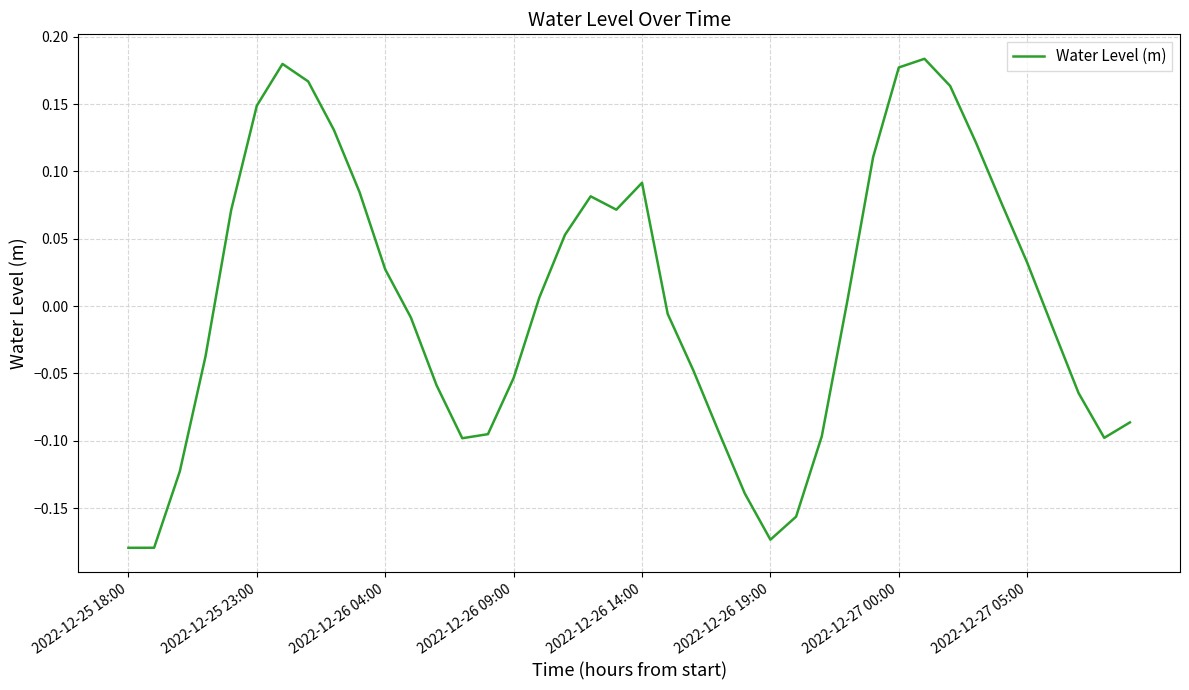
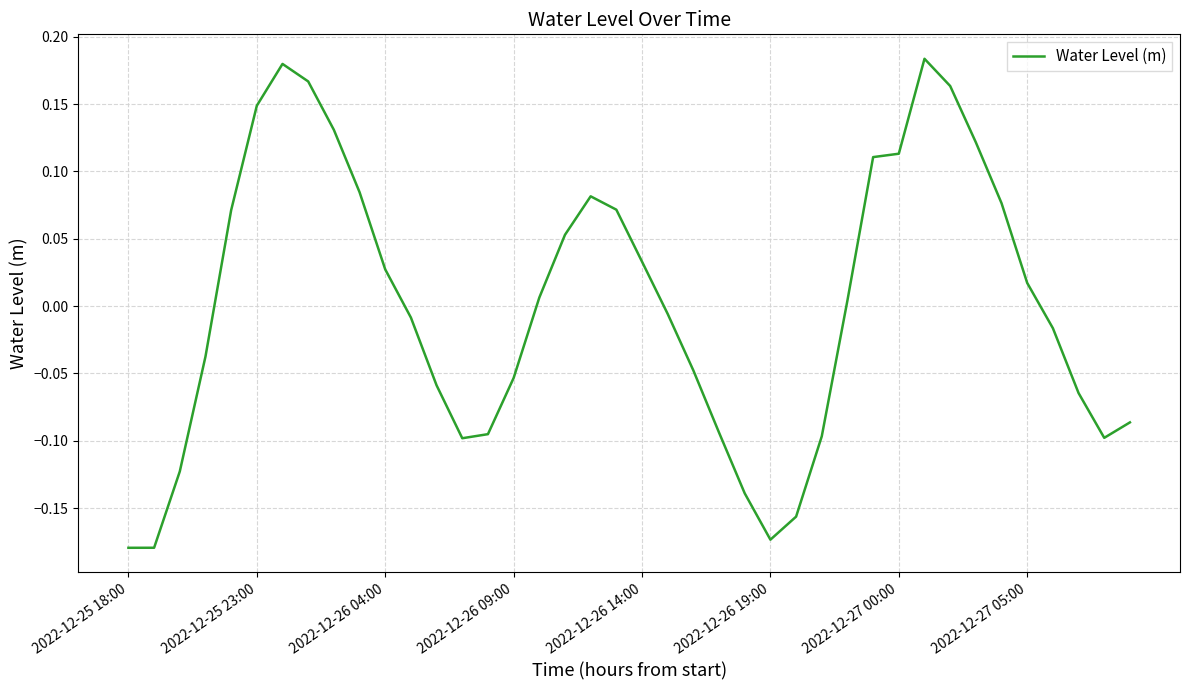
2022-12-26 14:00: 0.092 -> 0.033
2022-12-27 00:00: 0.177 -> 0.113
2022-12-27 05:00: 0.032 -> 0.017
